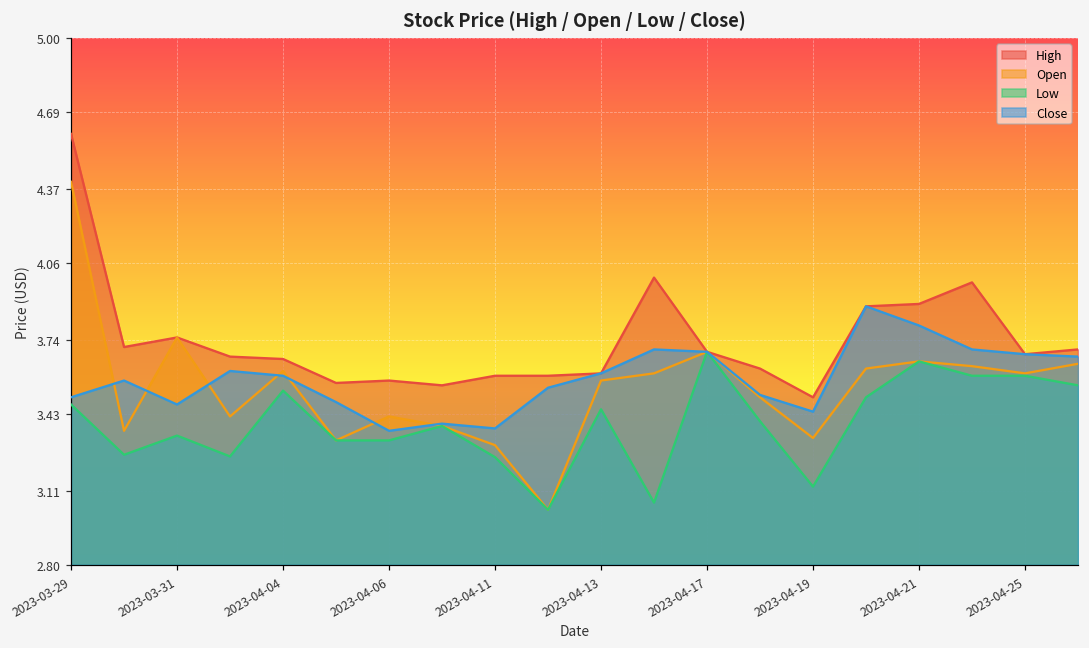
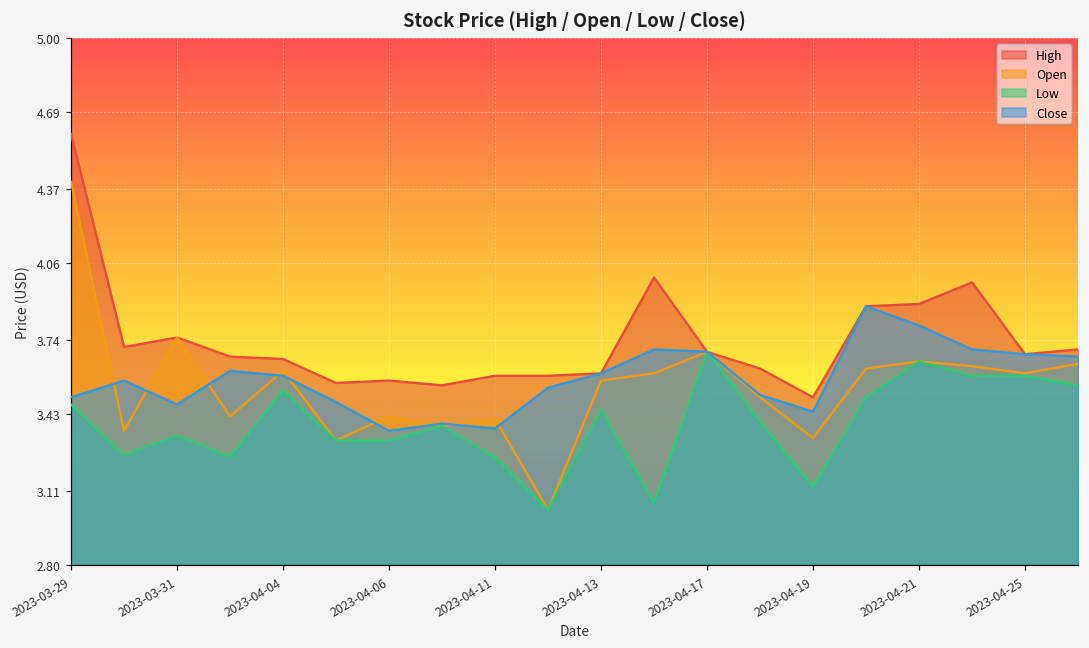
Open, 2023-04-11: 3.30 -> 3.41
